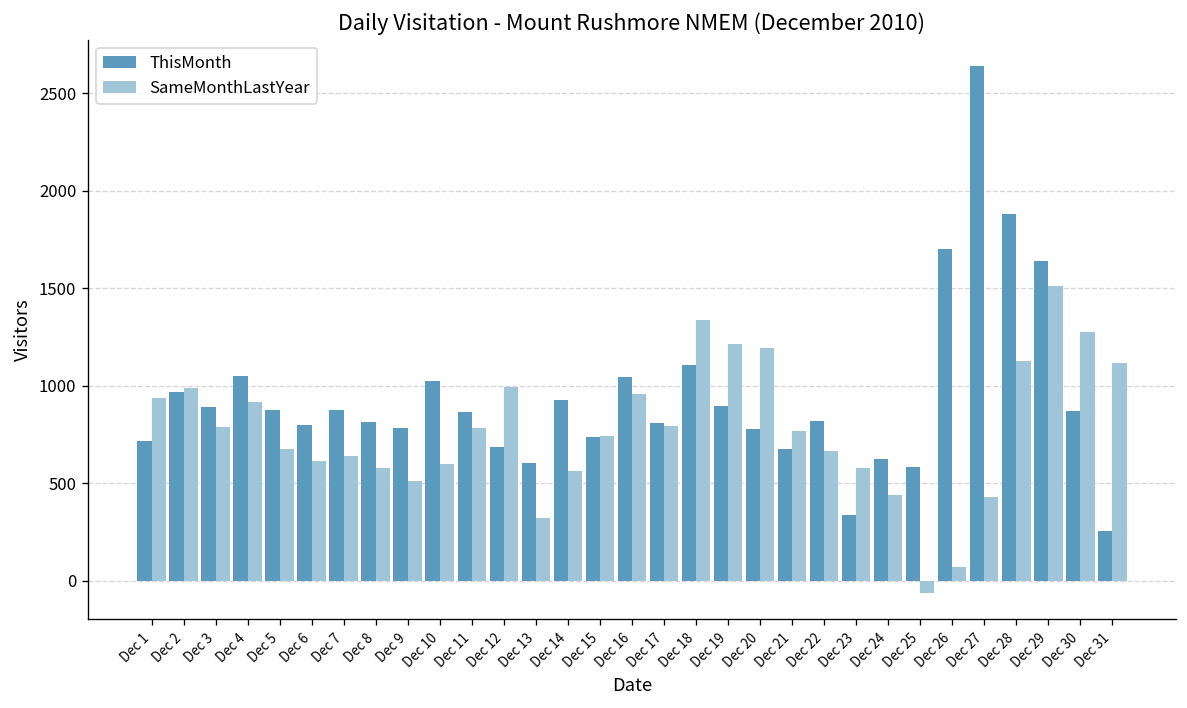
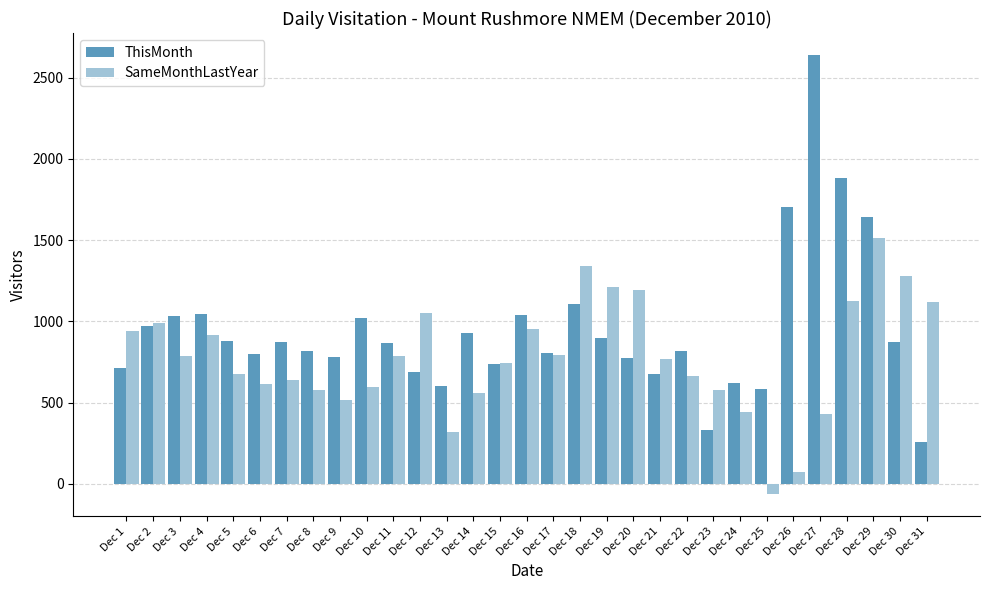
ThisMonth, Dec 3: 890 -> 1030
SameMonthLastYear, Dec 12: 990 -> 1050
